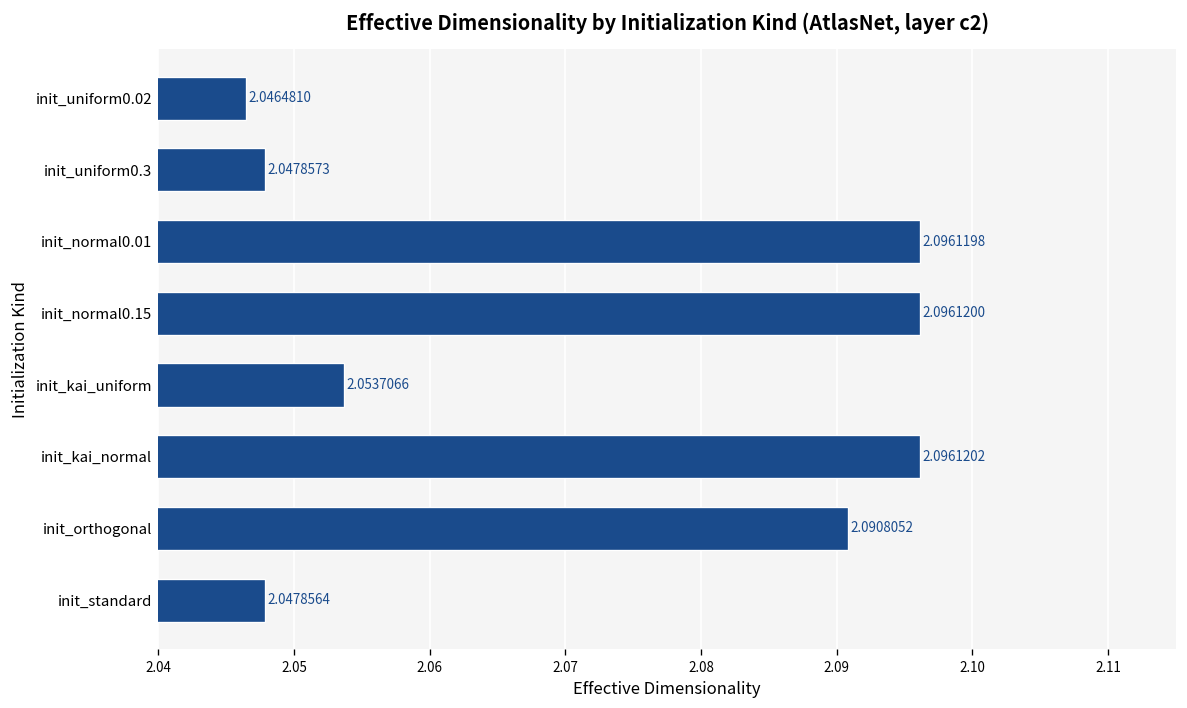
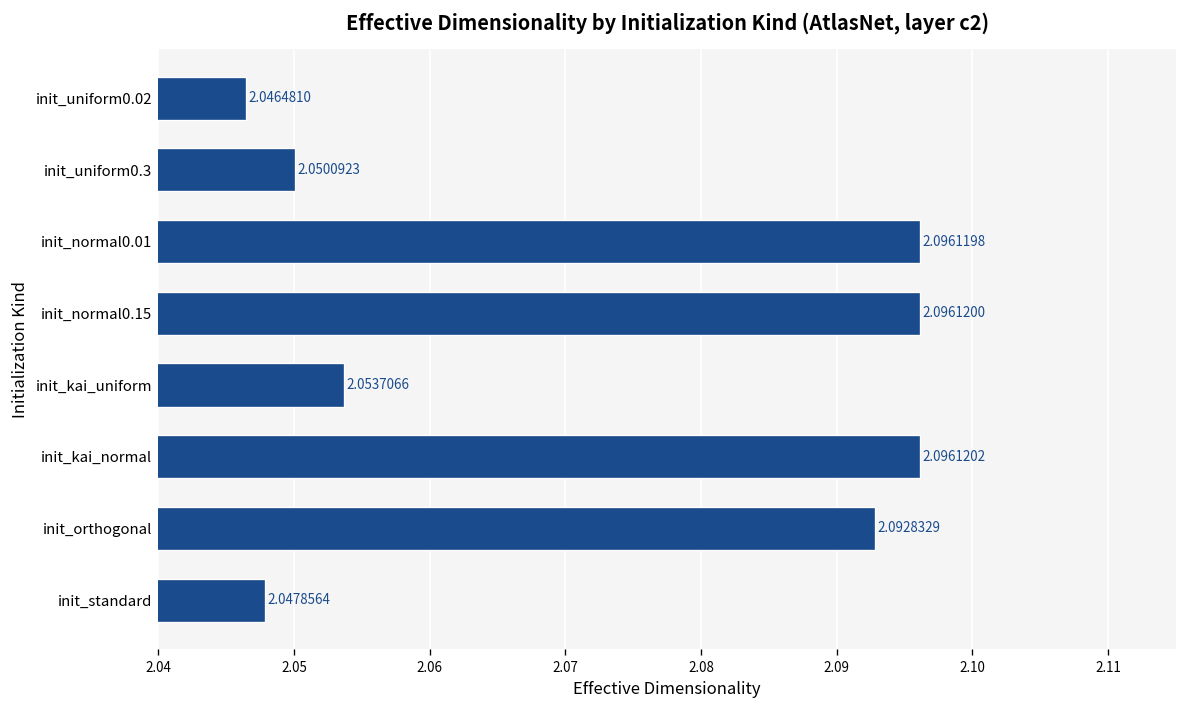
init_uniform0.3: 2.0478573 -> 2.0500923
init_orthogonal: 2.0908052 -> 2.0928329
